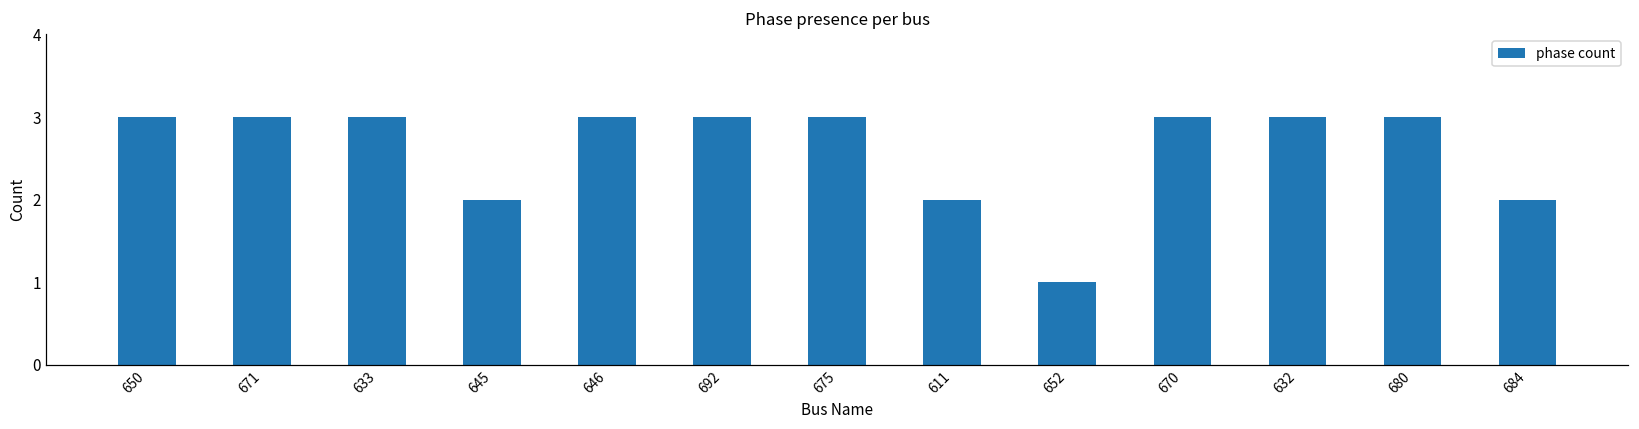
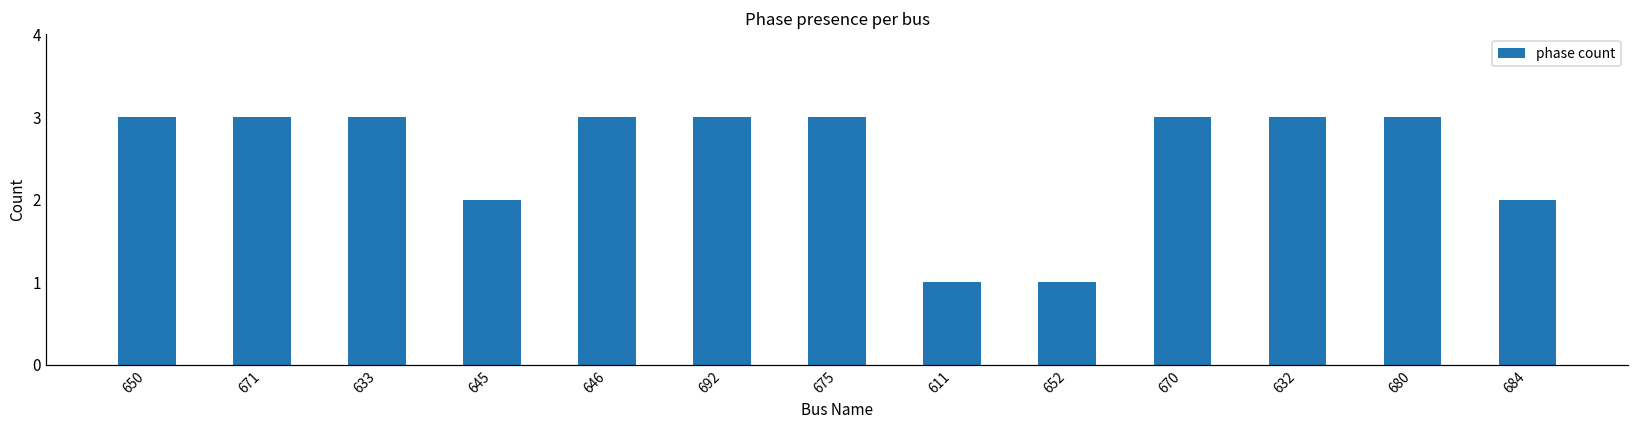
611: 2 -> 1
